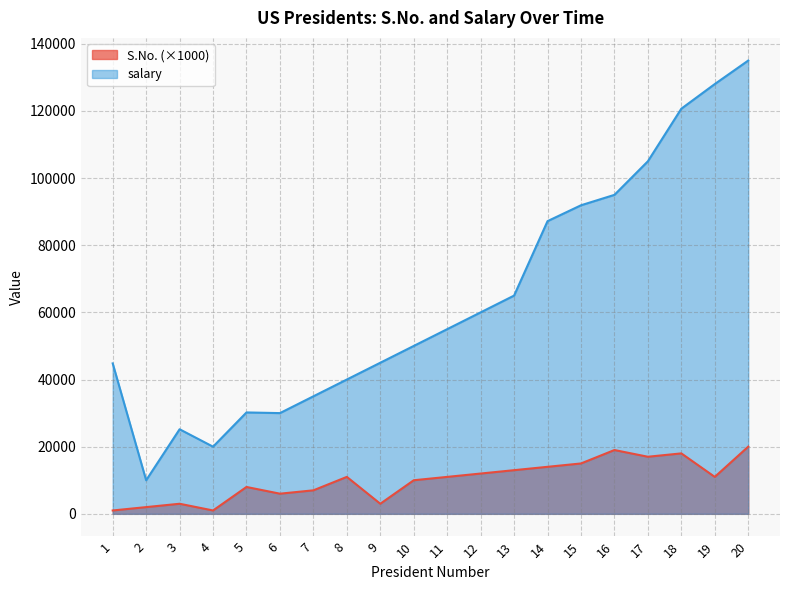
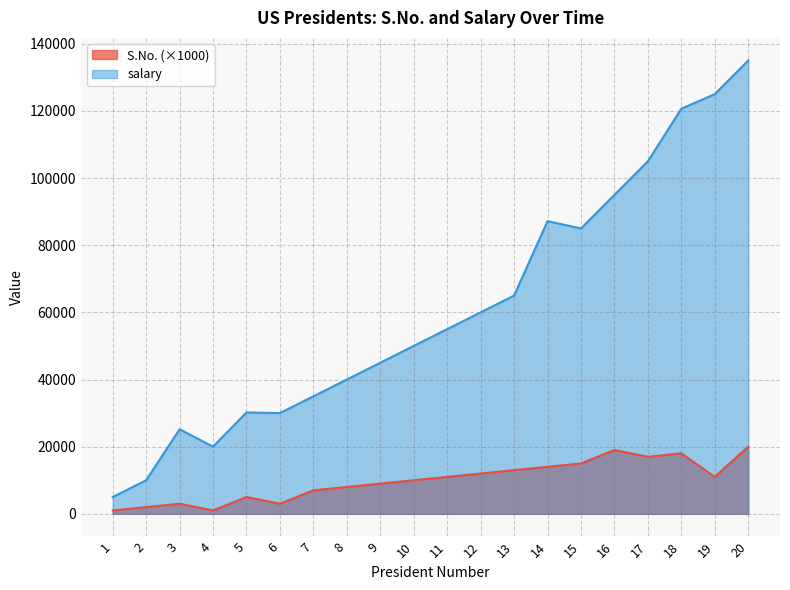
salary, 1: 45000 -> 5000
S.No. (×1000), 5: 8000 -> 5000
S.No. (×1000), 6: 6000 -> 3000
S.No. (×1000), 8: 11000 -> 8000
S.No. (×1000), 9: 3000 -> 9000
salary, 15: 92000 -> 85000
salary, 19: 128000 -> 125000
